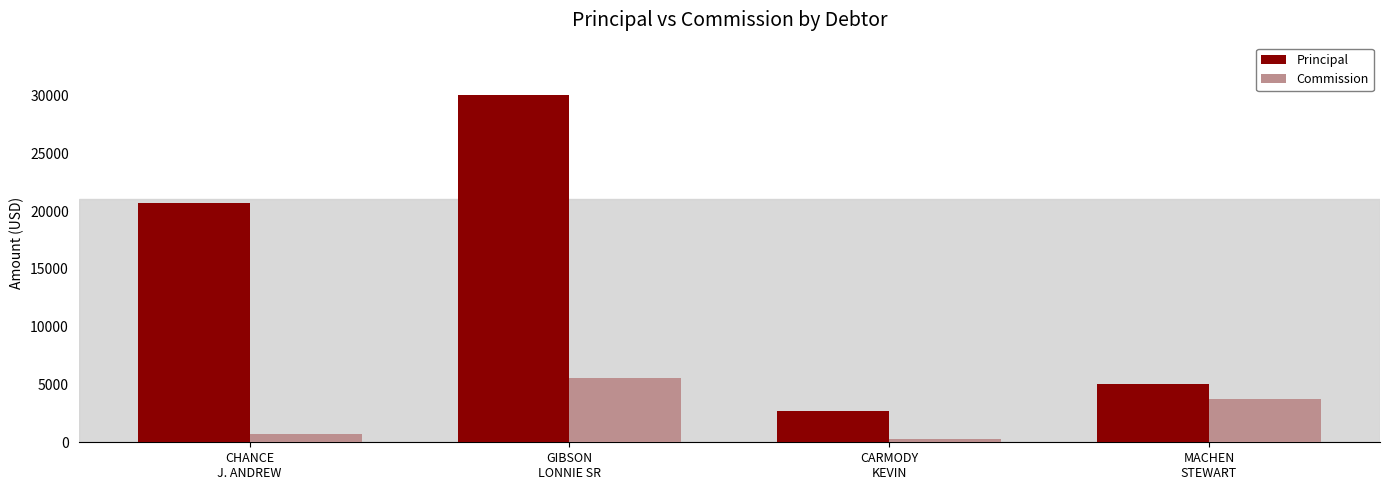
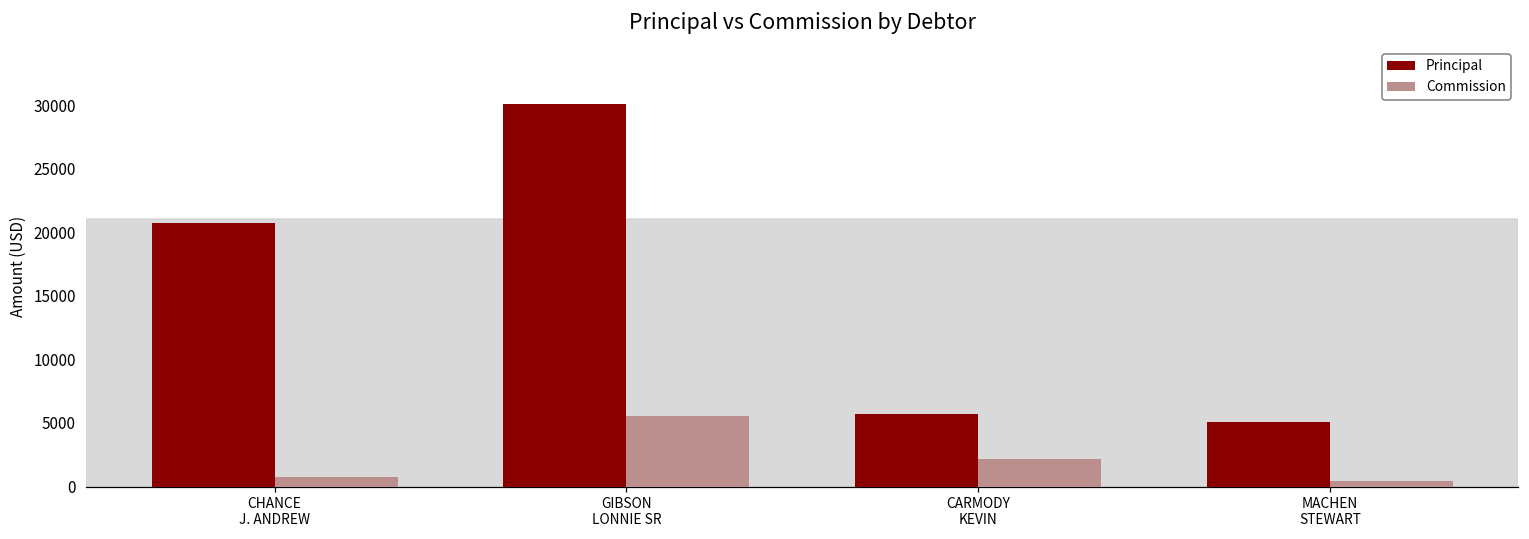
Principal, CARMODY KEVIN: 2800 -> 5700
Commission, CARMODY KEVIN: 300 -> 2200
Commission, MACHEN STEWART: 3700 -> 500
